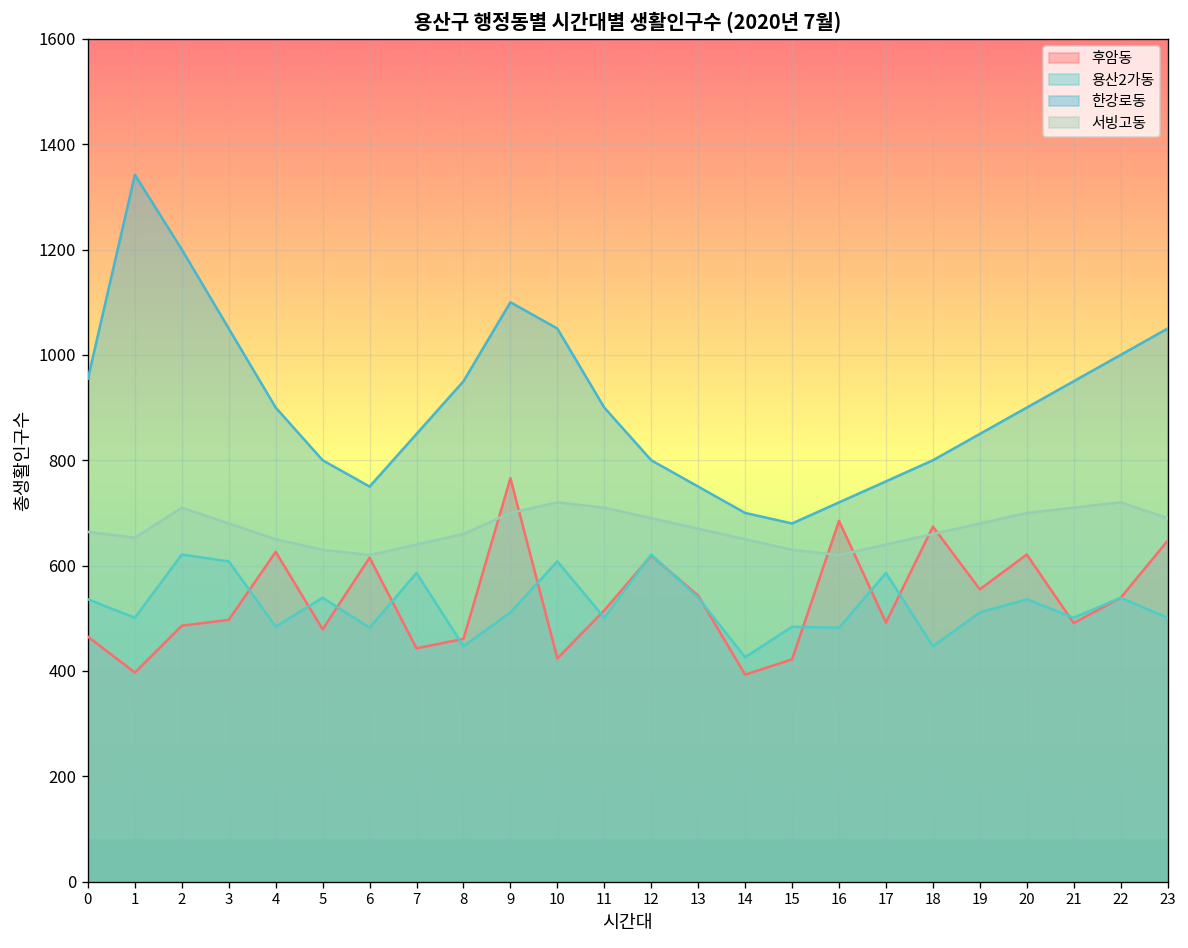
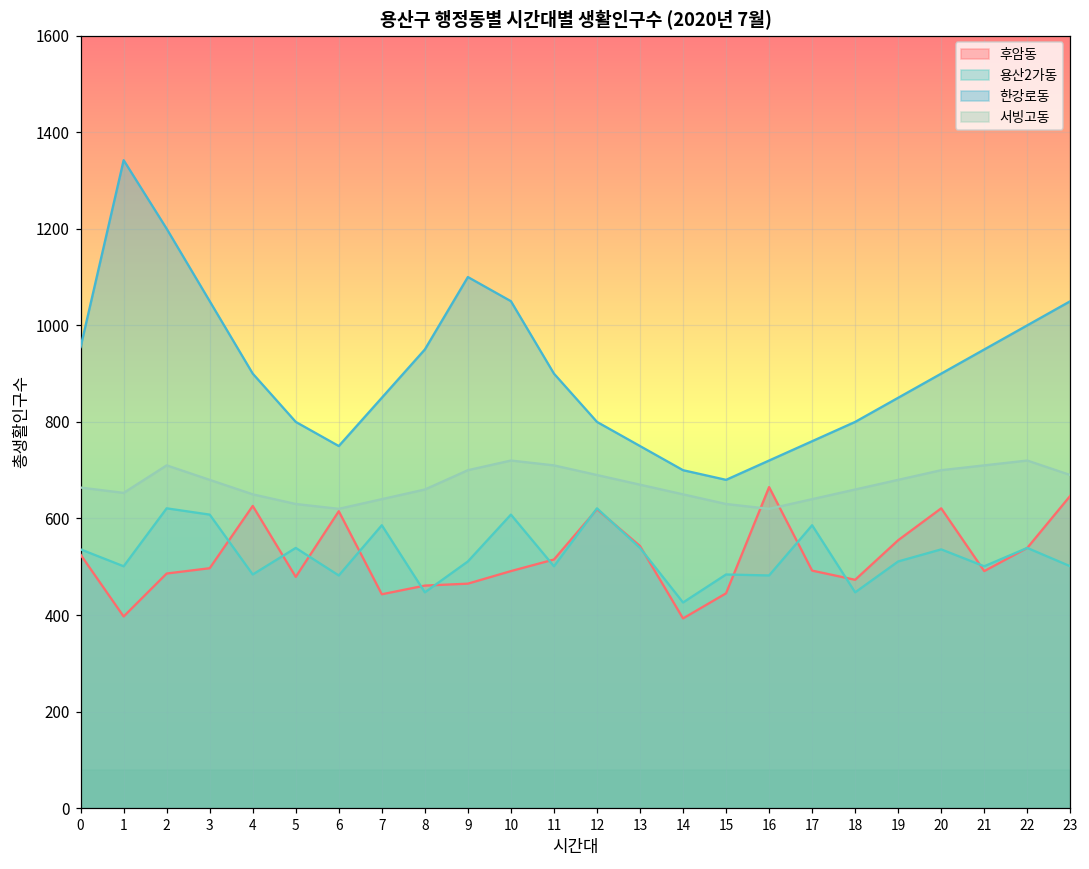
후암동, 0: 470 -> 530
후암동, 9: 770 -> 470
후암동, 10: 420 -> 490
후암동, 15: 420 -> 450
후암동, 16: 690 -> 670
후암동, 18: 670 -> 470
